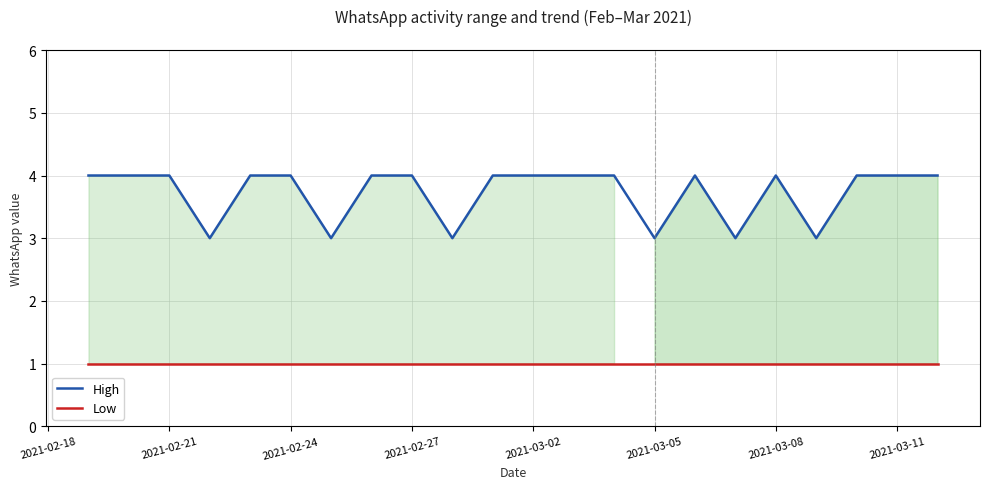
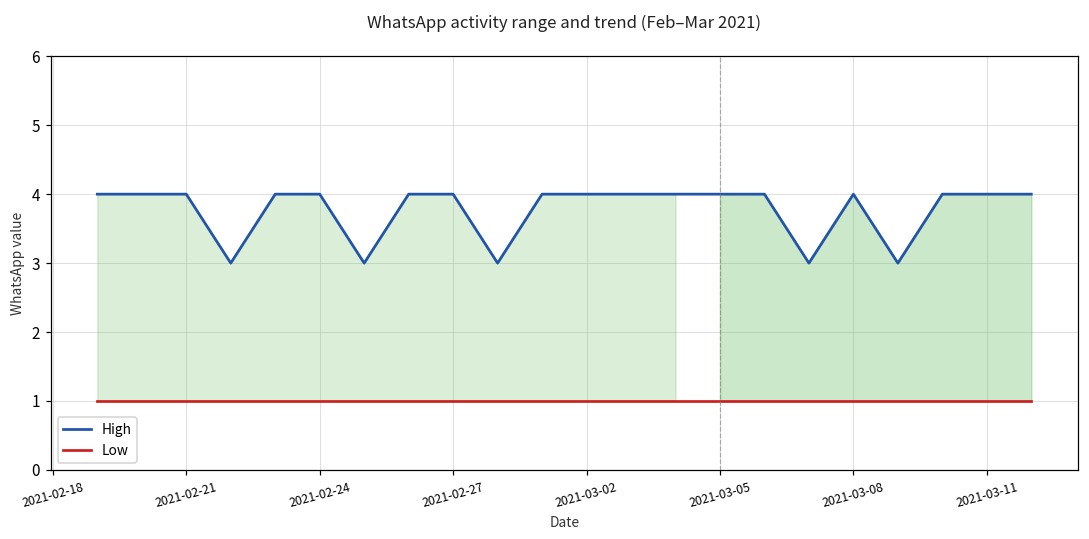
High, 2021-03-05: 3 -> 4
